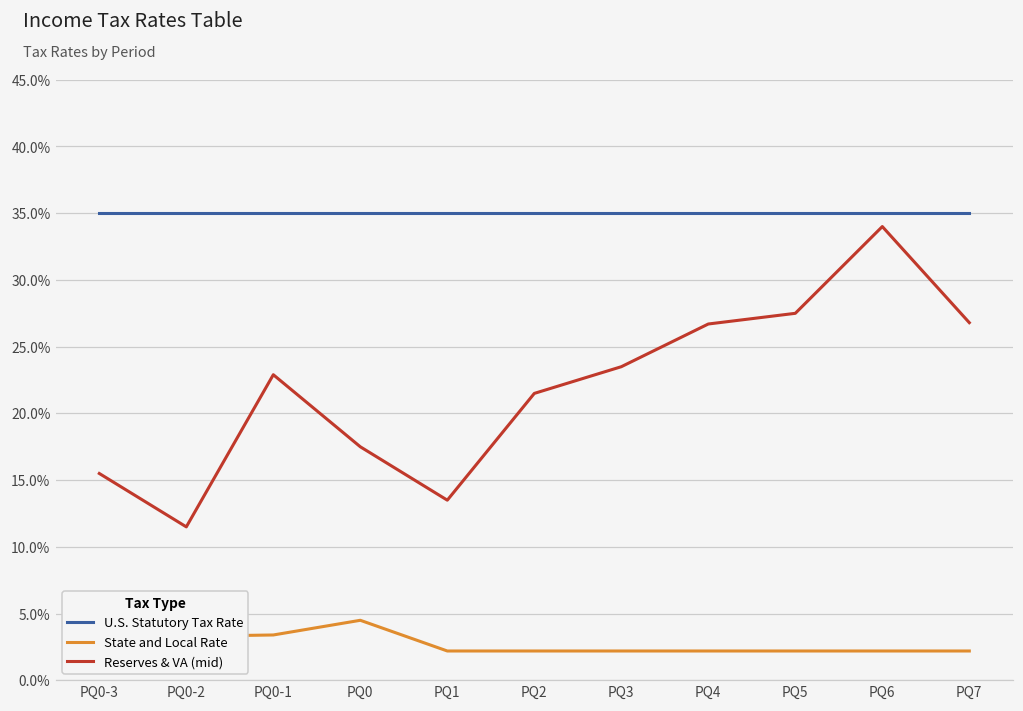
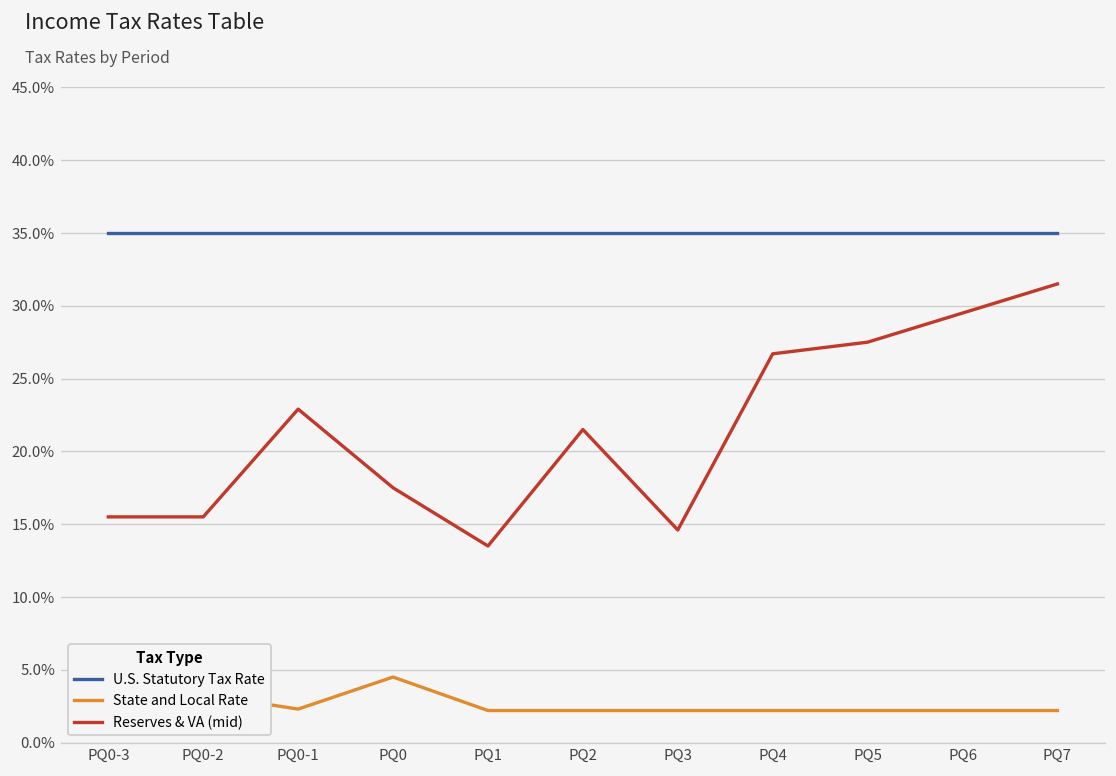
Reserves & VA (mid), PQ0-2: 11.5% -> 15.5%
State and Local Rate, PQ0-1: 3.4% -> 2.3%
Reserves & VA (mid), PQ3: 23.5% -> 14.6%
Reserves & VA (mid), PQ6: 34.0% -> 29.5%
Reserves & VA (mid), PQ7: 26.8% -> 31.5%
